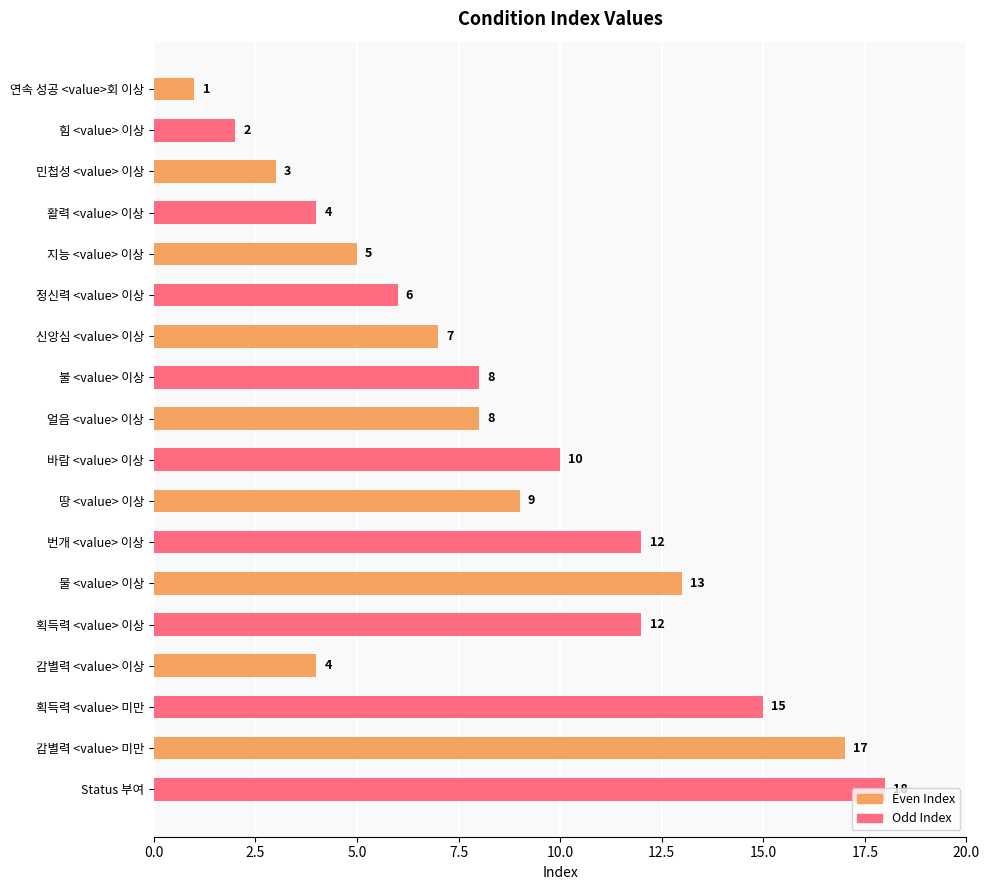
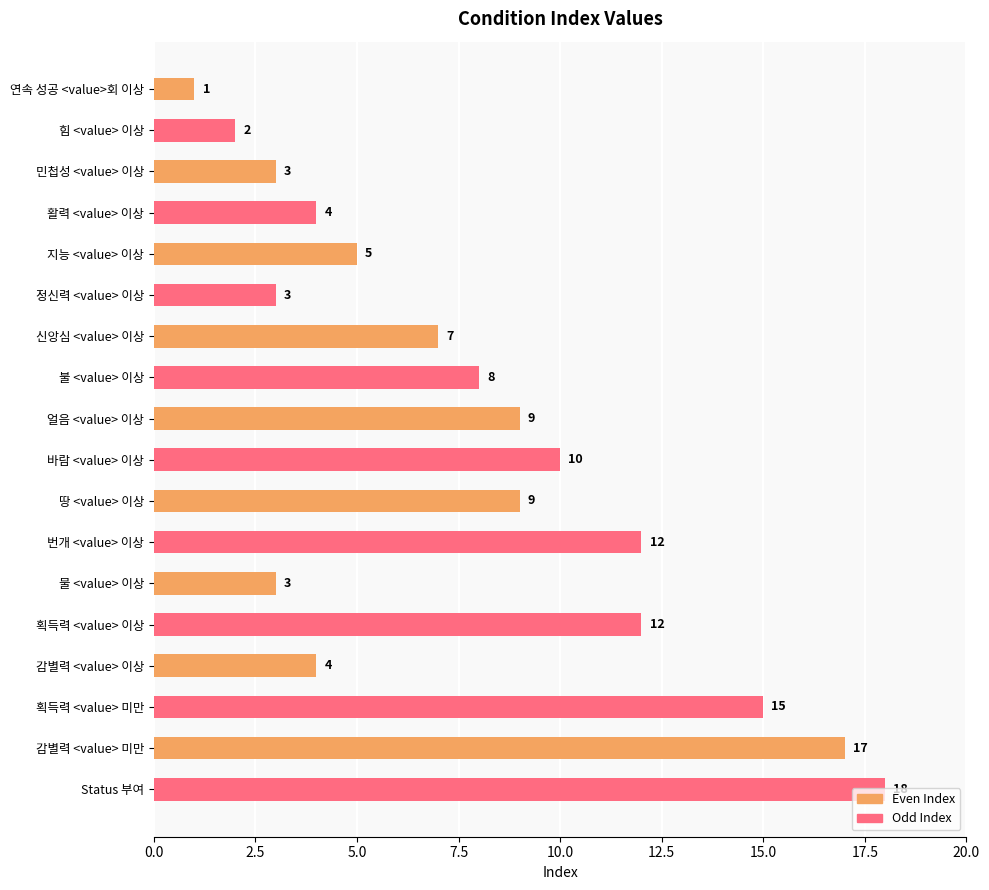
정신력 <value> 이상: 6 -> 3
얼음 <value> 이상: 8 -> 9
물 <value> 이상: 13 -> 3
